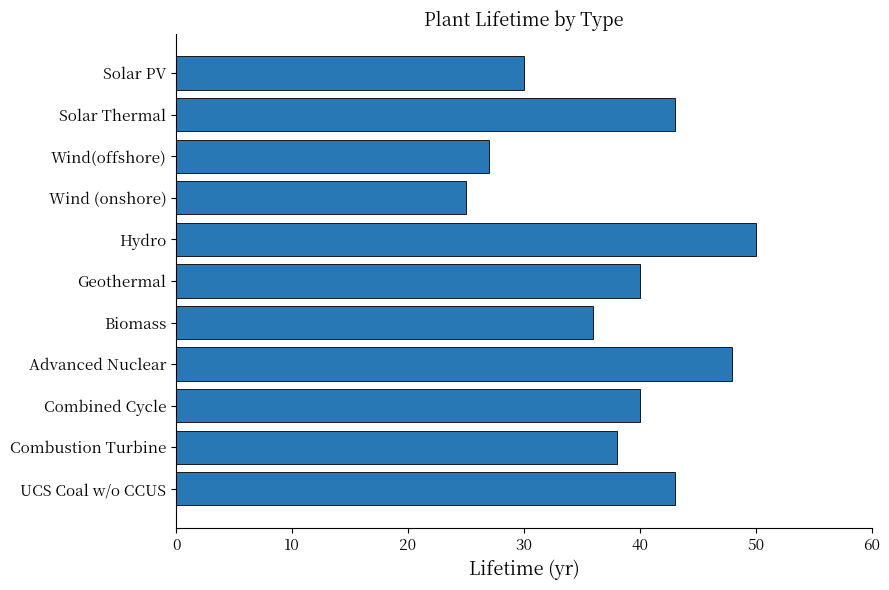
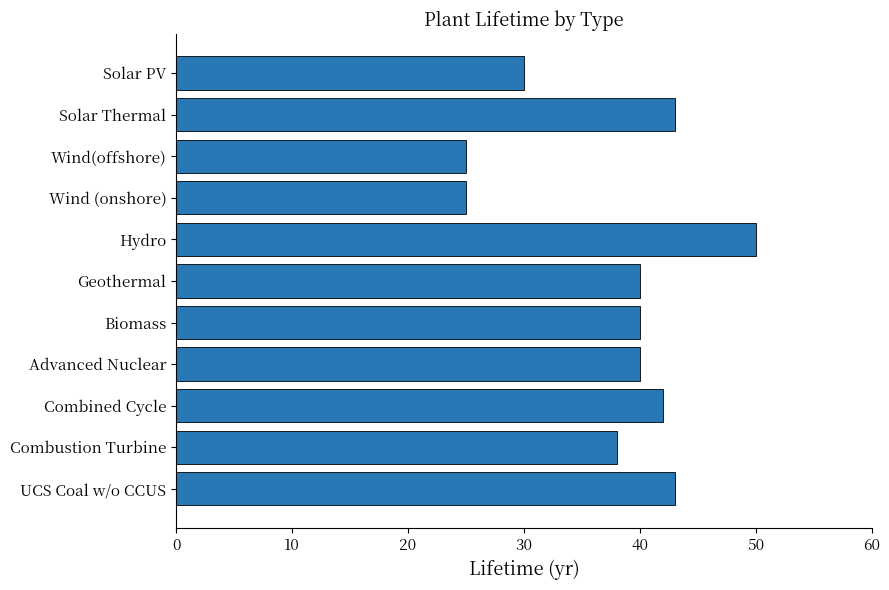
Wind(offshore): 27 -> 25
Biomass: 36 -> 40
Advanced Nuclear: 48 -> 40
Combined Cycle: 40 -> 42
